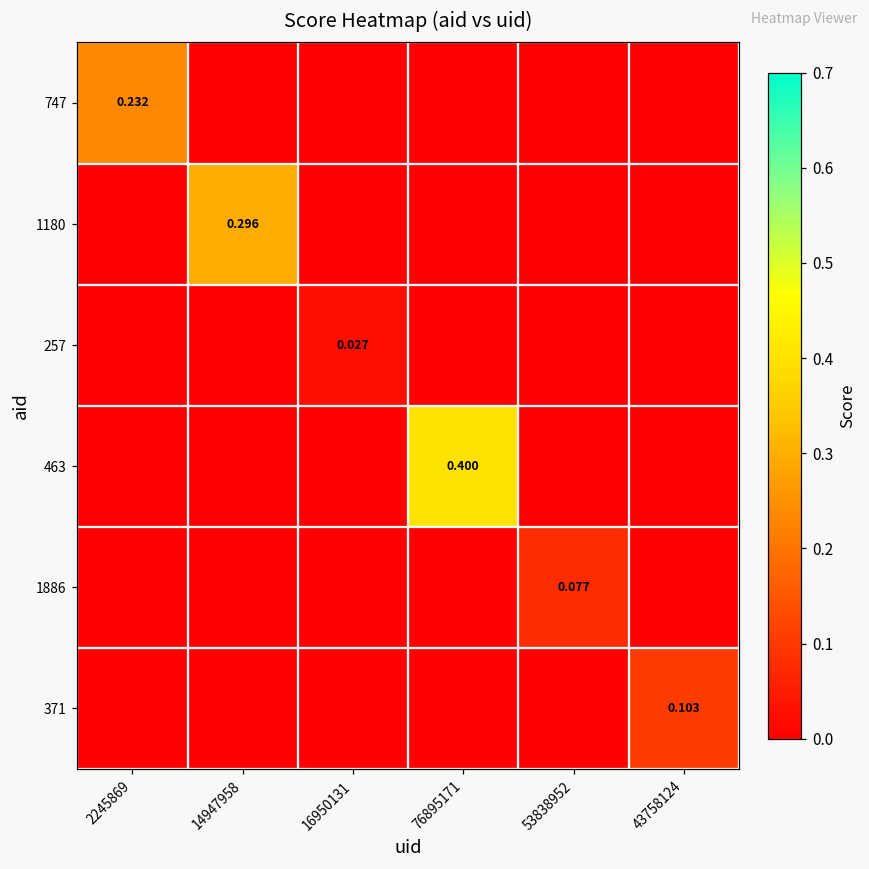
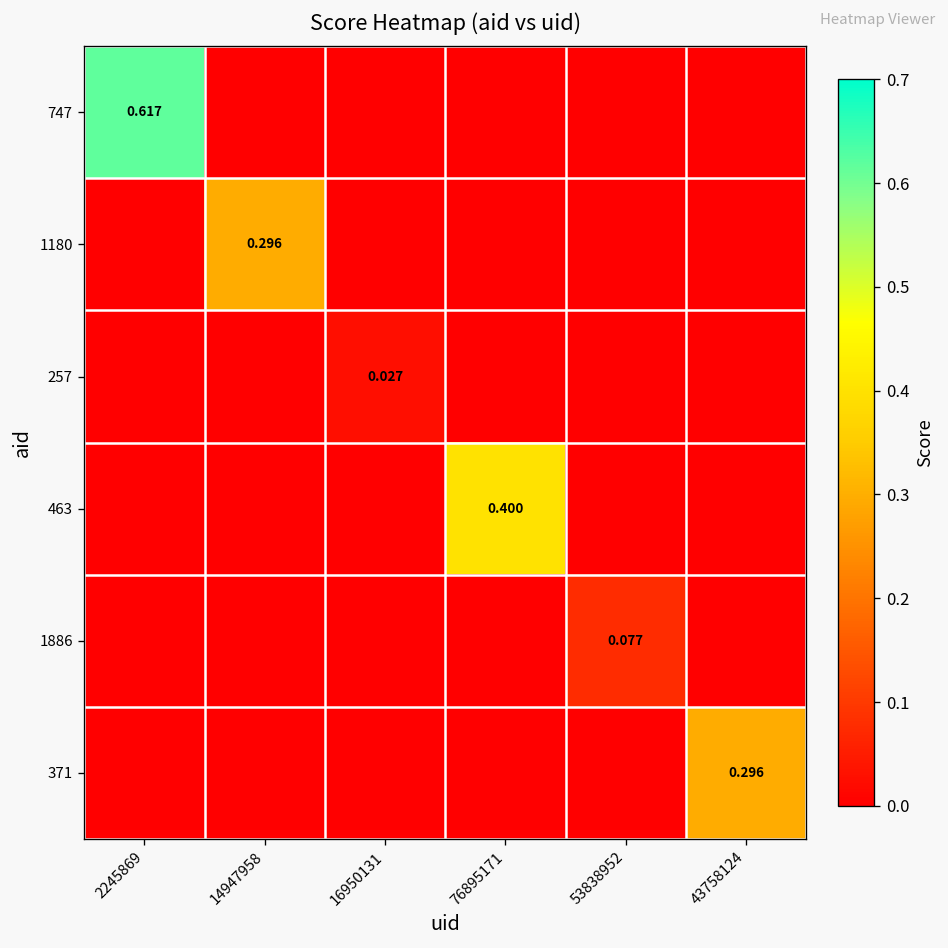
747, 2245869: 0.232 -> 0.617
371, 43758124: 0.103 -> 0.296
